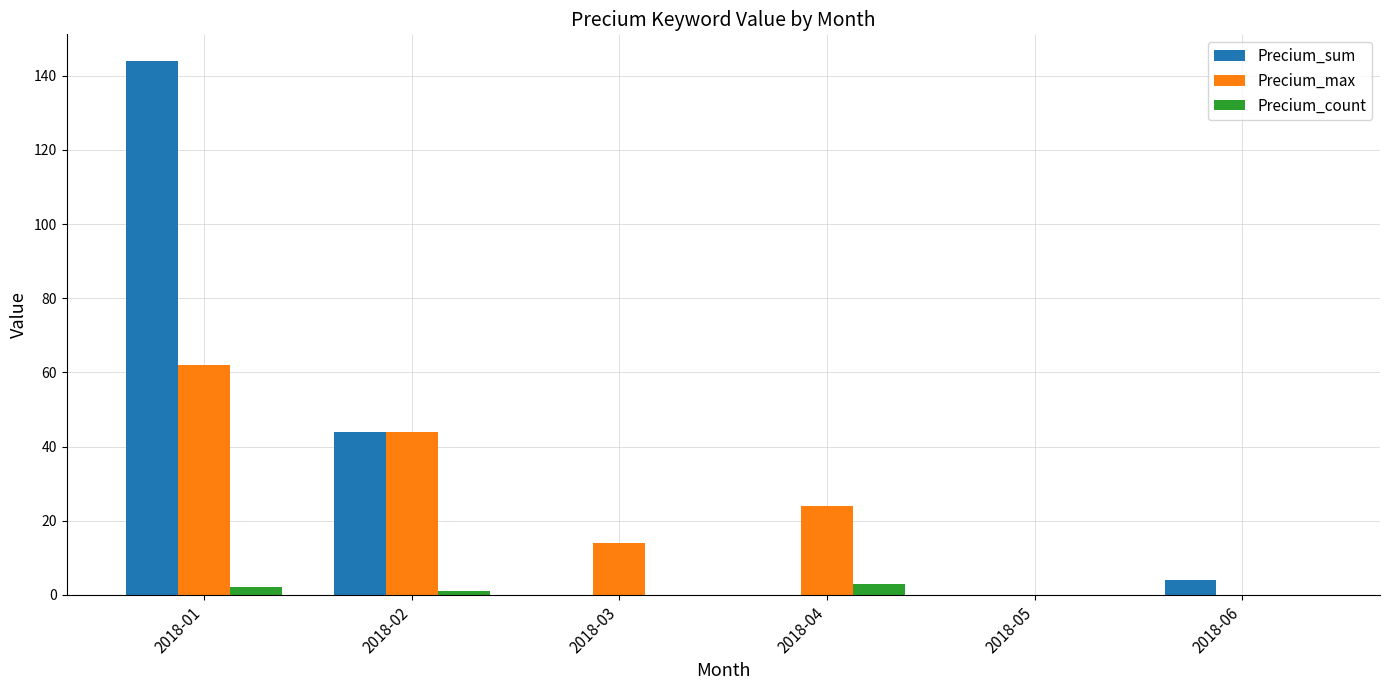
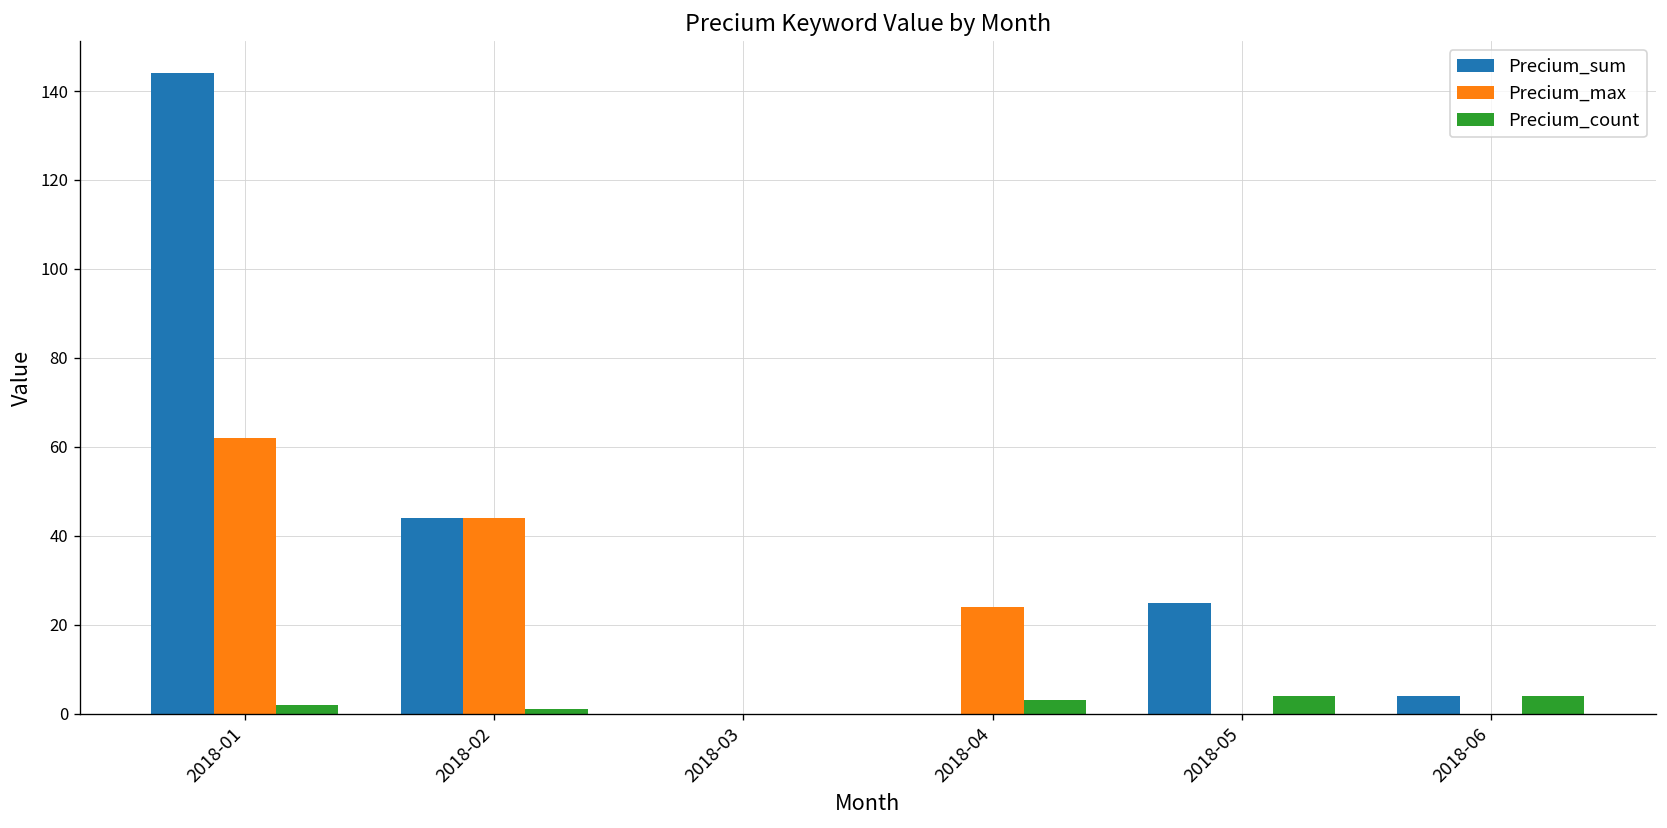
Precium_max, 2018-03: 14 -> 0
Precium_sum, 2018-05: 0 -> 25
Precium_count, 2018-05: 0 -> 4
Precium_count, 2018-06: 0 -> 4
